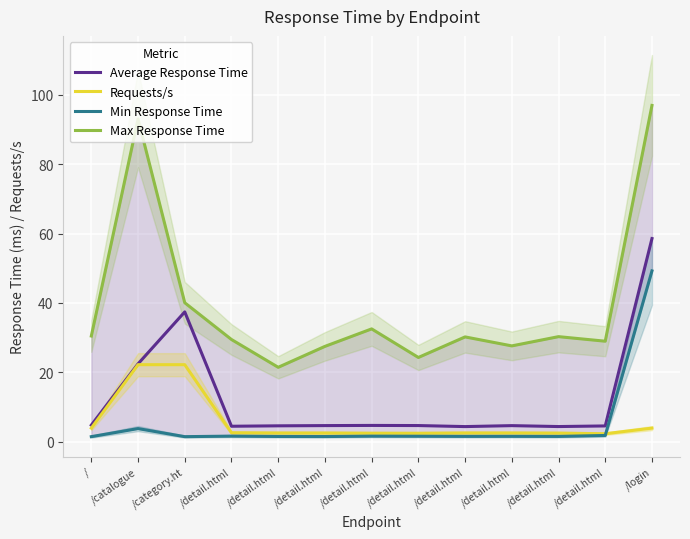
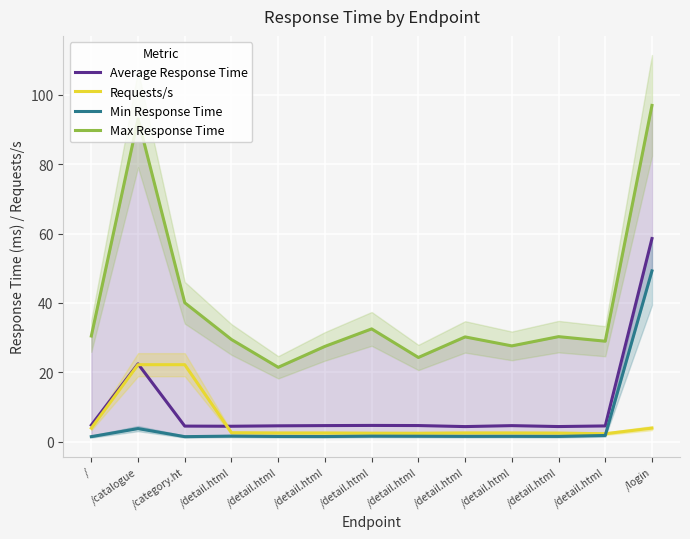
Average Response Time, /category.ht: 37 -> 4
